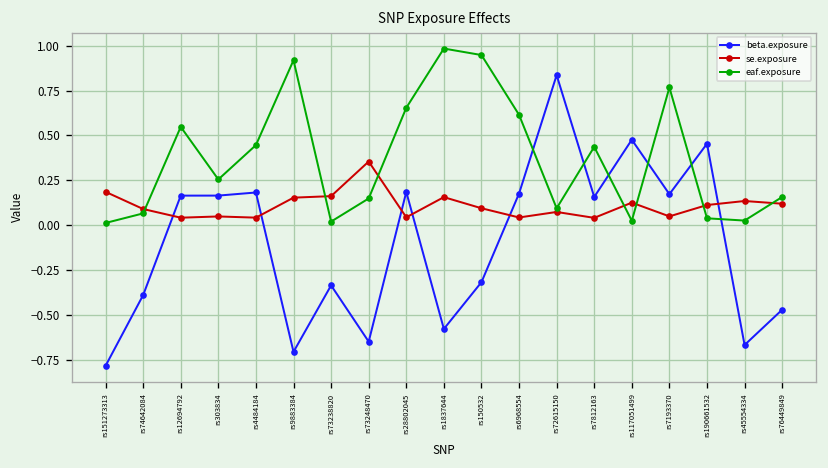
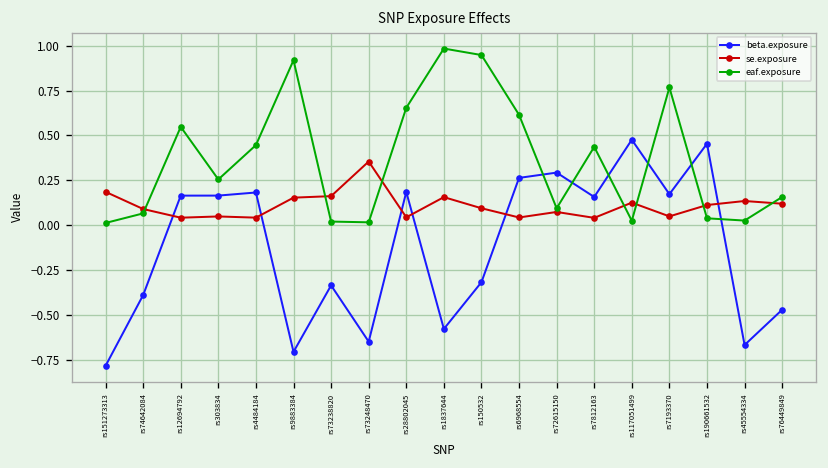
eaf.exposure, rs73248470: 0.15 -> 0.02
beta.exposure, rs6968554: 0.18 -> 0.26
beta.exposure, rs72615150: 0.84 -> 0.29
